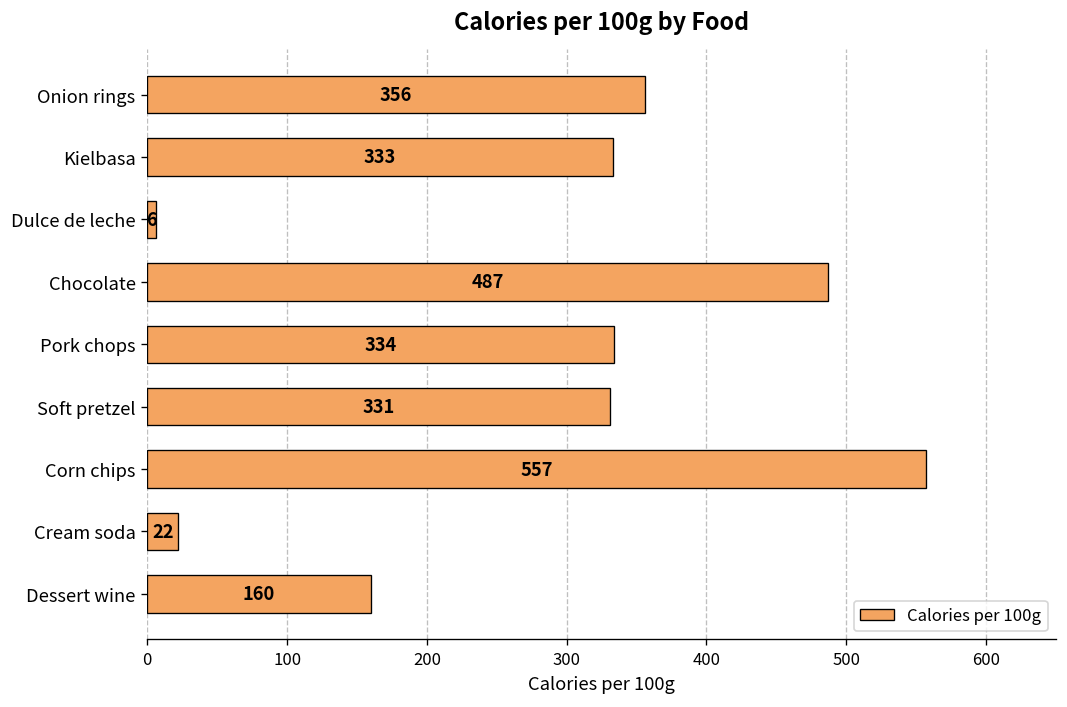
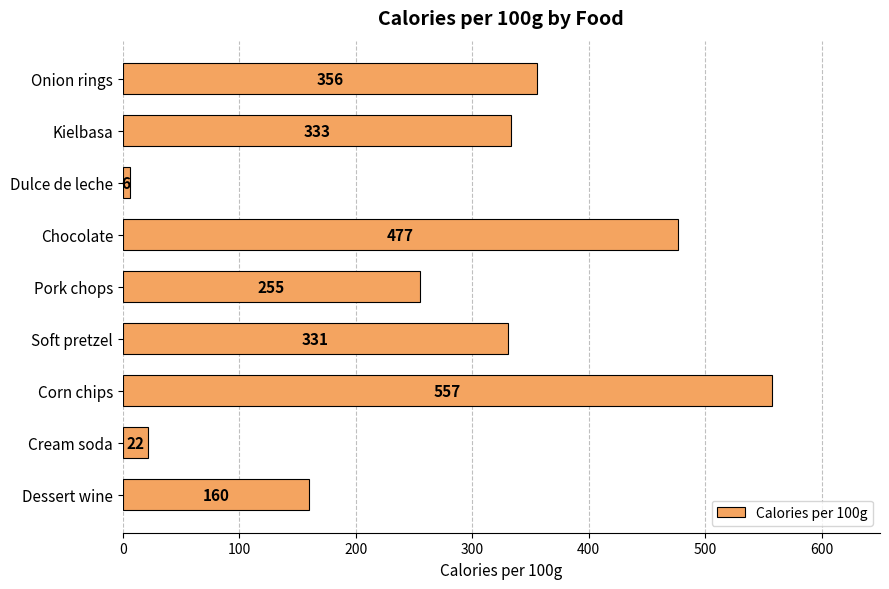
Chocolate: 487 -> 477
Pork chops: 334 -> 255
